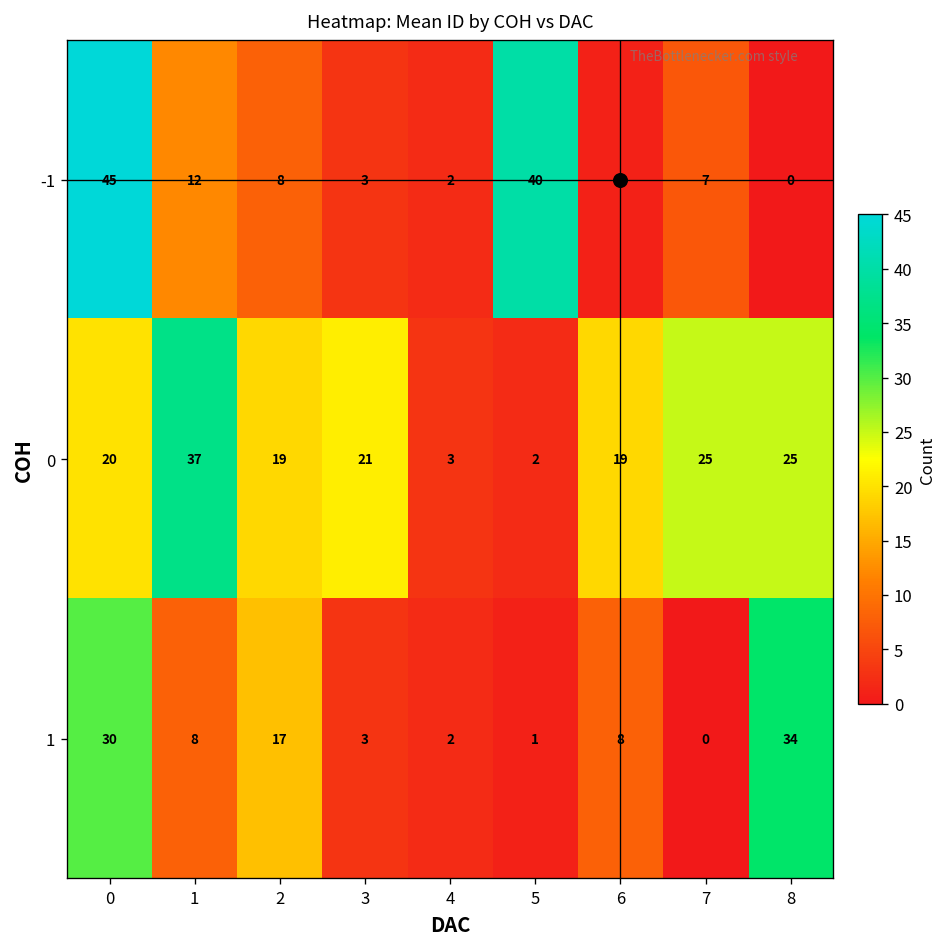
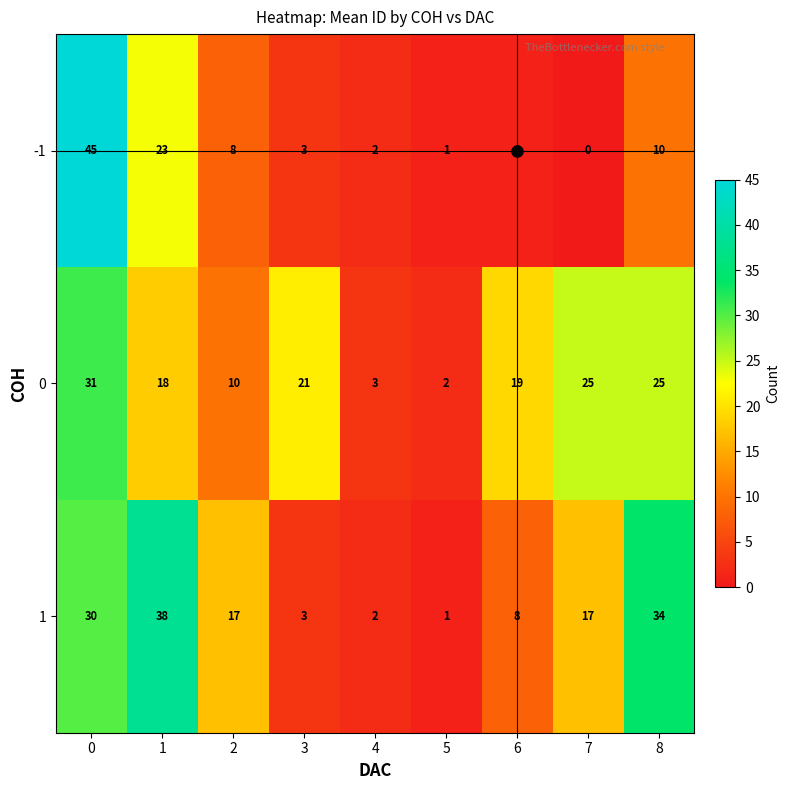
-1, 1: 12 -> 23
-1, 5: 40 -> 1
-1, 7: 7 -> 0
-1, 8: 0 -> 10
0, 0: 20 -> 31
0, 1: 37 -> 18
0, 2: 19 -> 10
1, 1: 8 -> 38
1, 7: 0 -> 17
